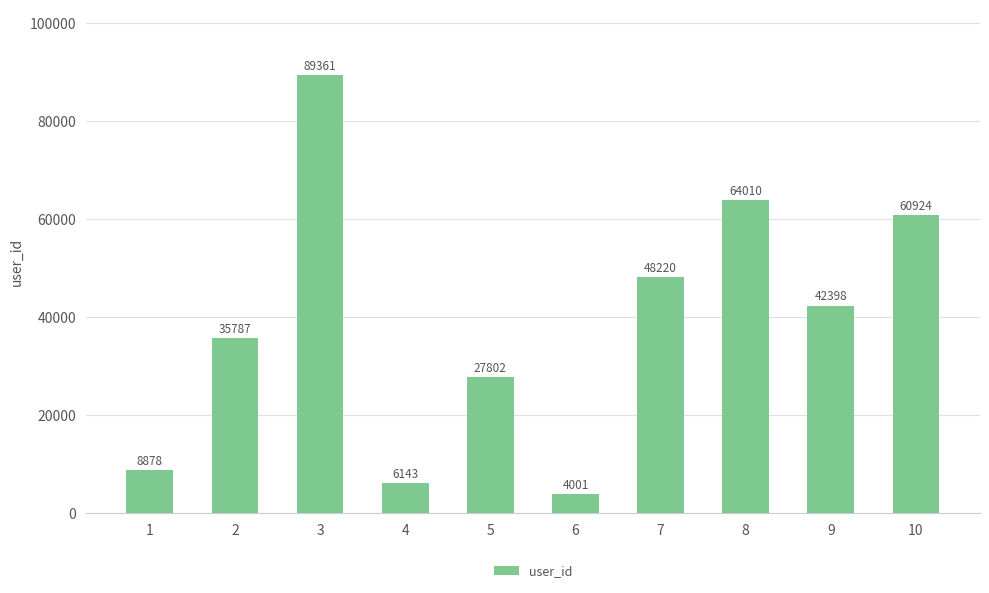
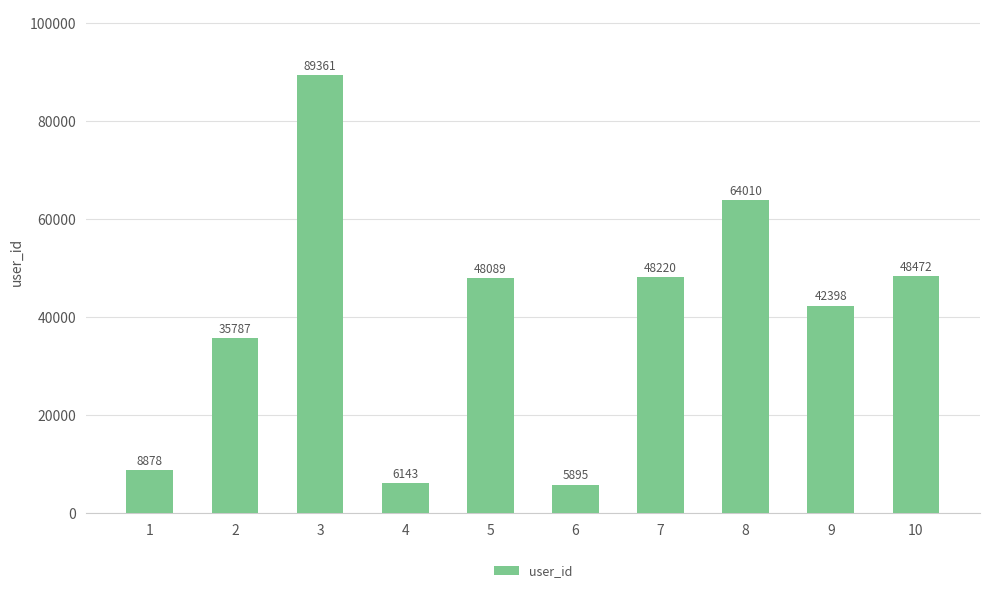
5: 27802 -> 48089
6: 4001 -> 5895
10: 60924 -> 48472
